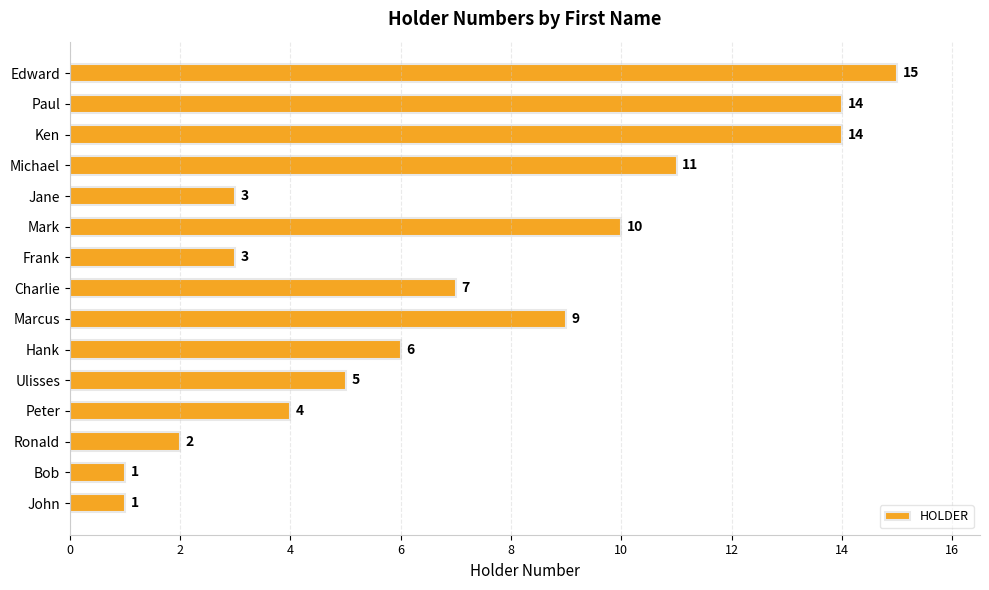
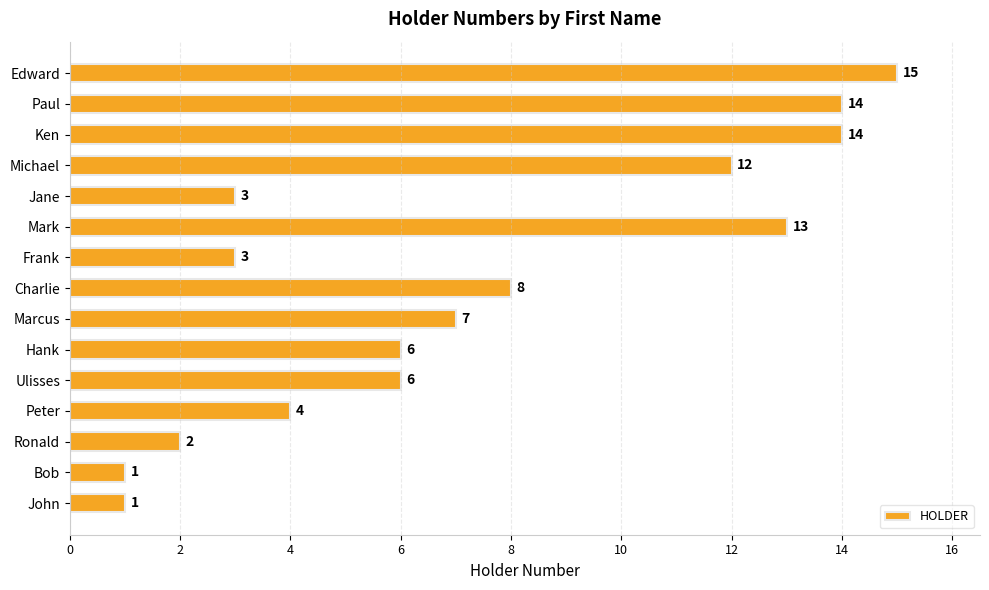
Michael: 11 -> 12
Mark: 10 -> 13
Charlie: 7 -> 8
Marcus: 9 -> 7
Ulisses: 5 -> 6
